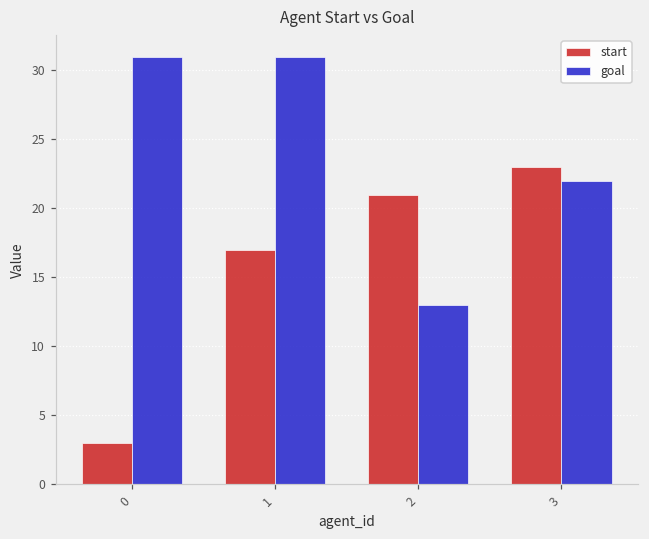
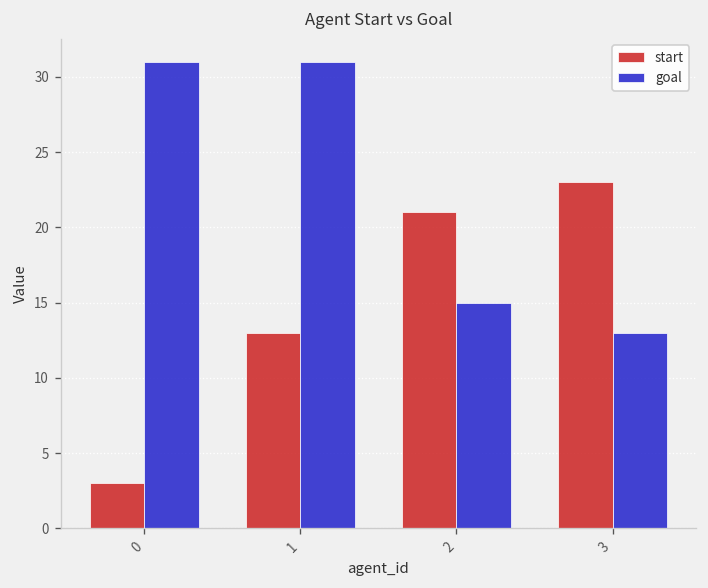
start, 1: 17 -> 13
goal, 2: 13 -> 15
goal, 3: 22 -> 13
